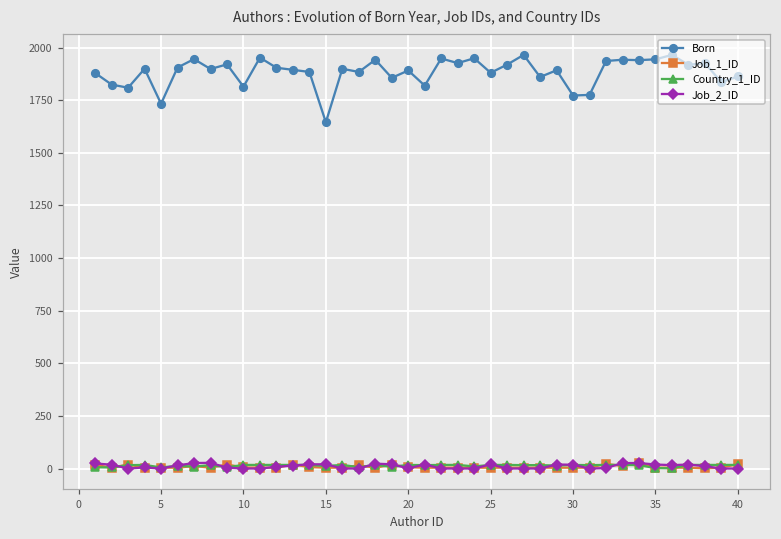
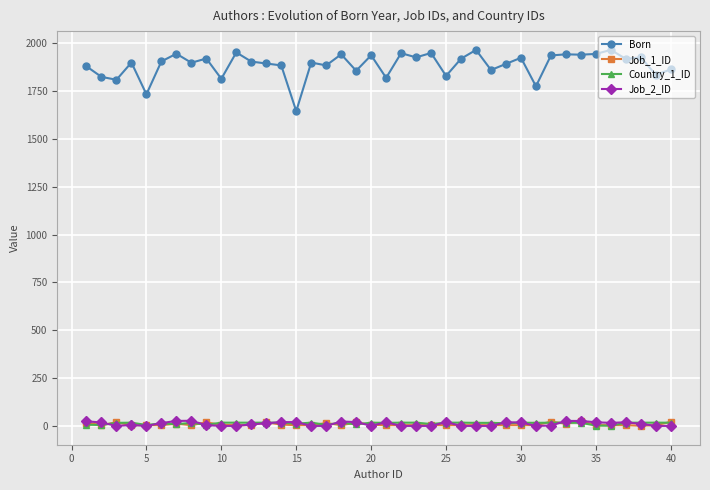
Born, 20: 1890 -> 1940
Born, 25: 1880 -> 1830
Born, 30: 1770 -> 1920
